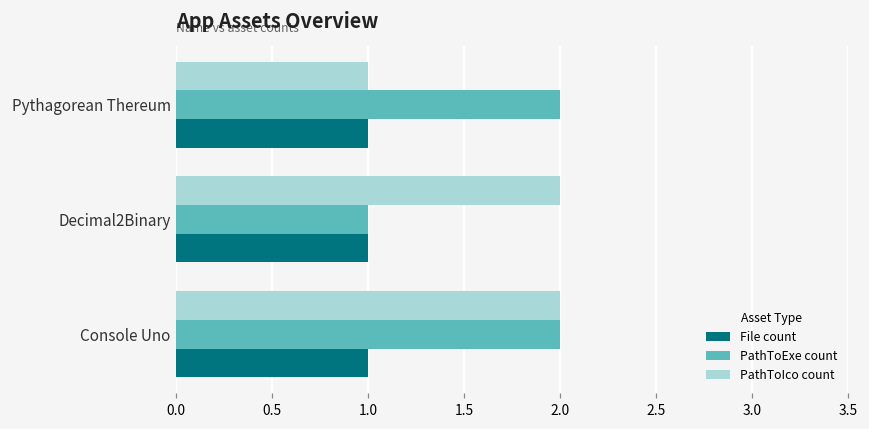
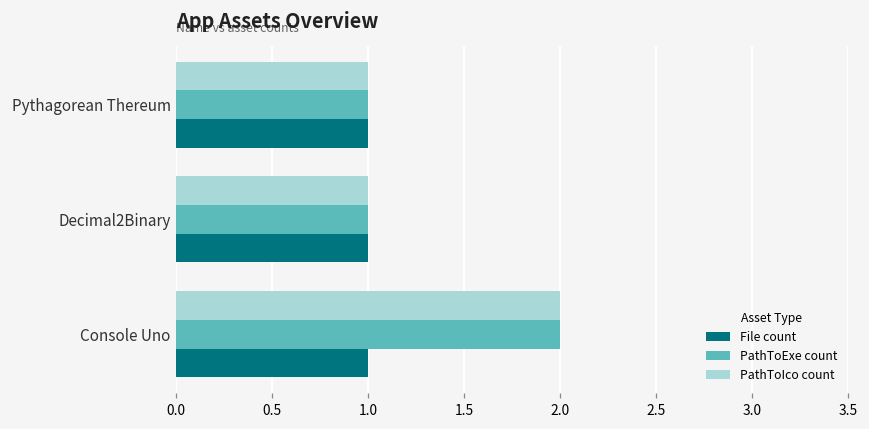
PathToExe count, Pythagorean Thereum: 2 -> 1
PathToIco count, Decimal2Binary: 2 -> 1
